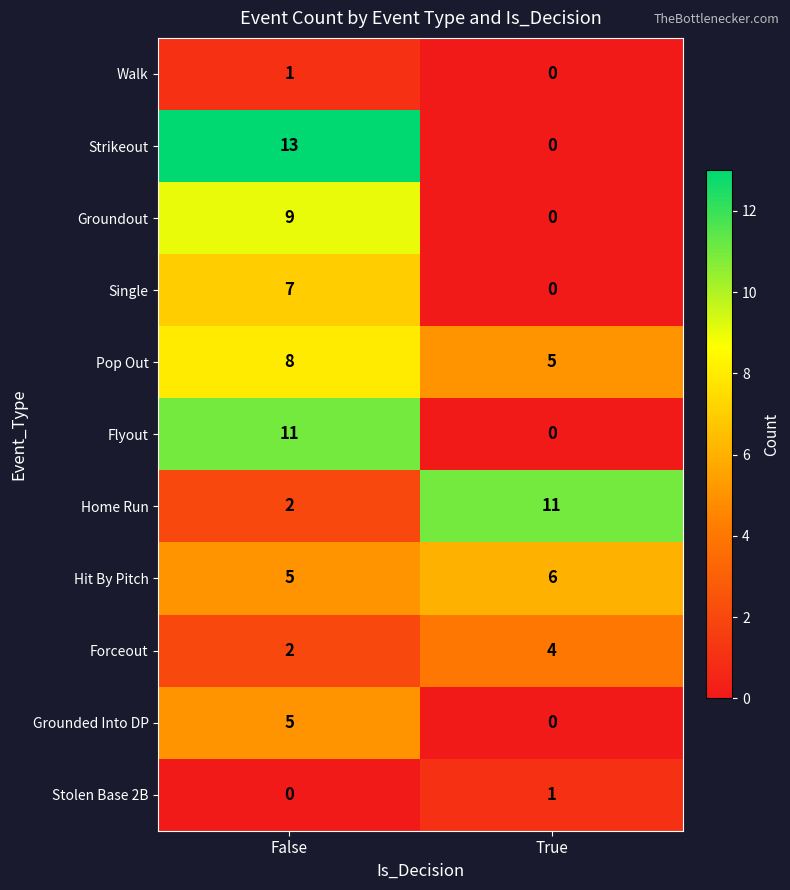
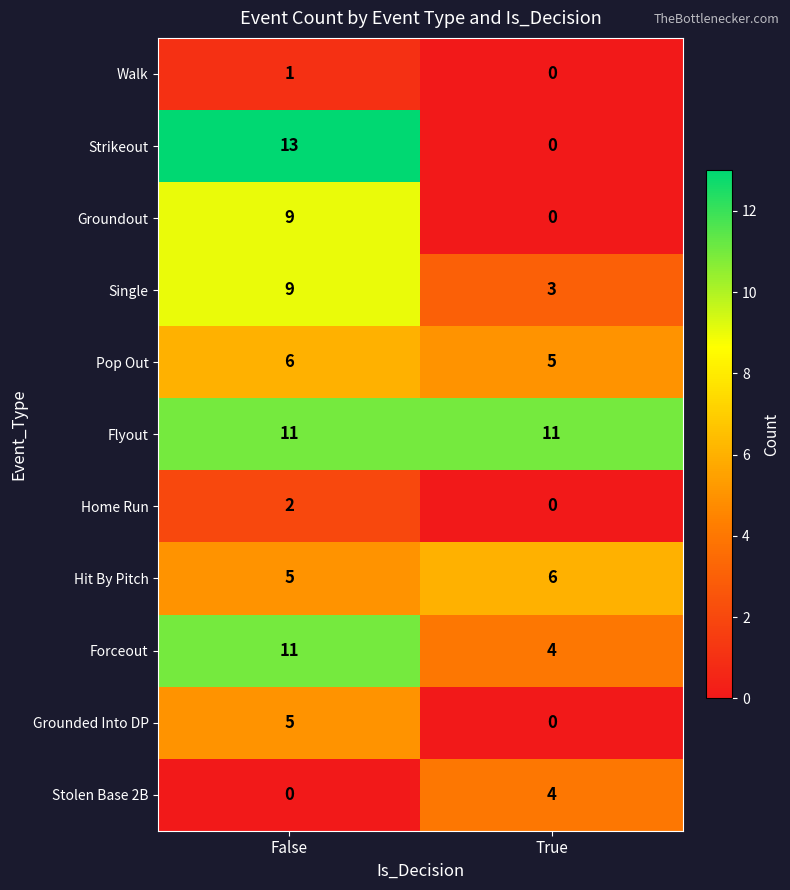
Single, False: 7 -> 9
Single, True: 0 -> 3
Pop Out, False: 8 -> 6
Flyout, True: 0 -> 11
Home Run, True: 11 -> 0
Forceout, False: 2 -> 11
Stolen Base 2B, True: 1 -> 4
